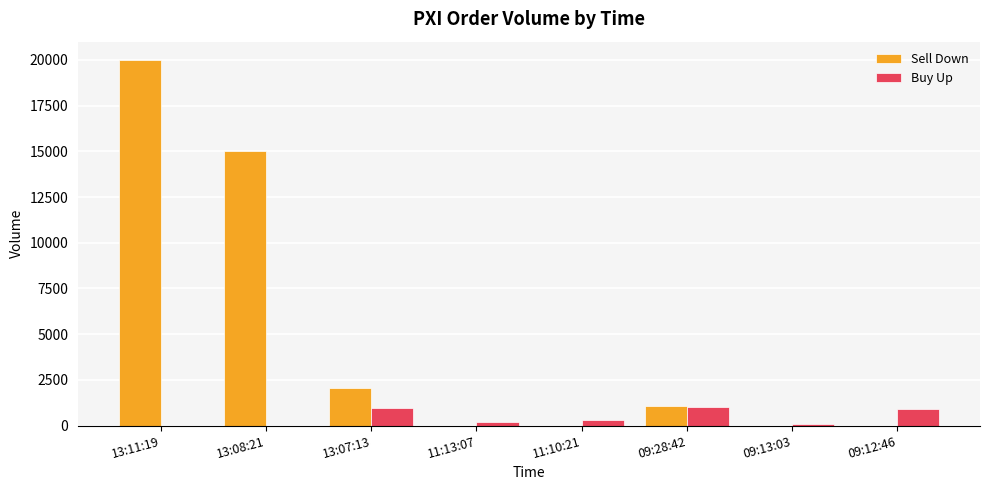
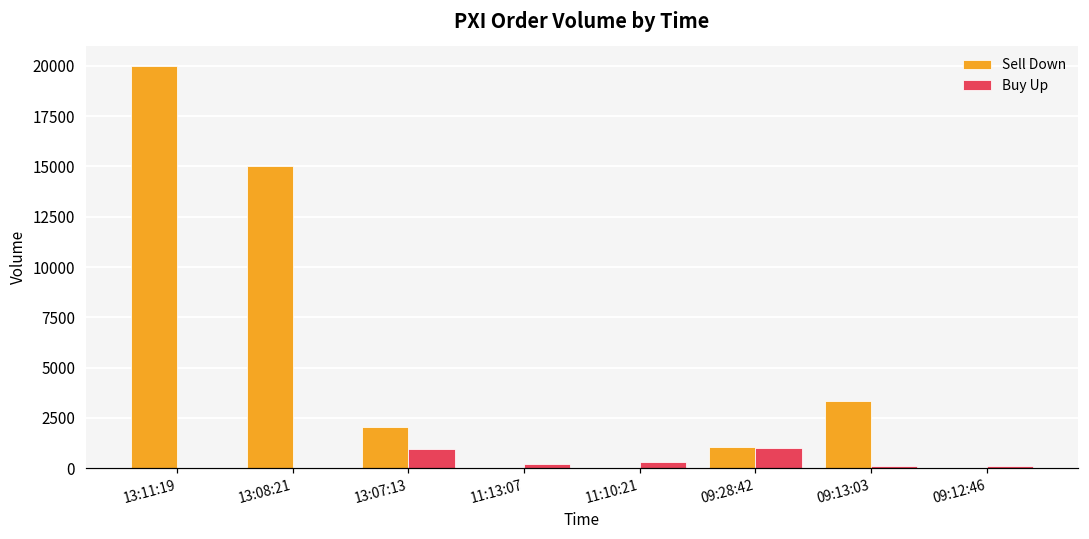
Sell Down, 09:13:03: 0 -> 3300
Buy Up, 09:12:46: 900 -> 100
